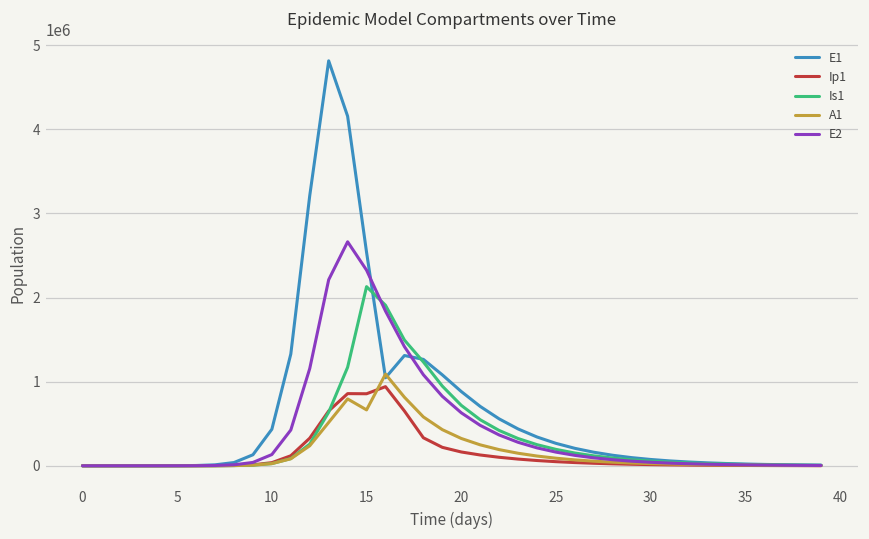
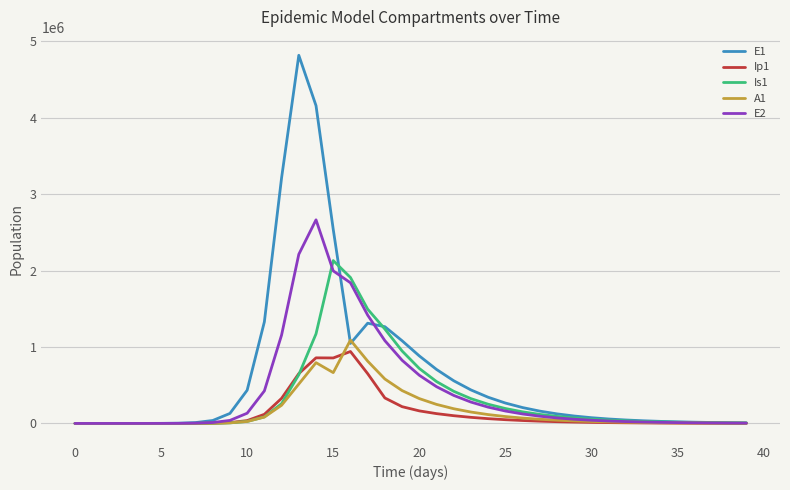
E2, 15: 2300000 -> 2000000
